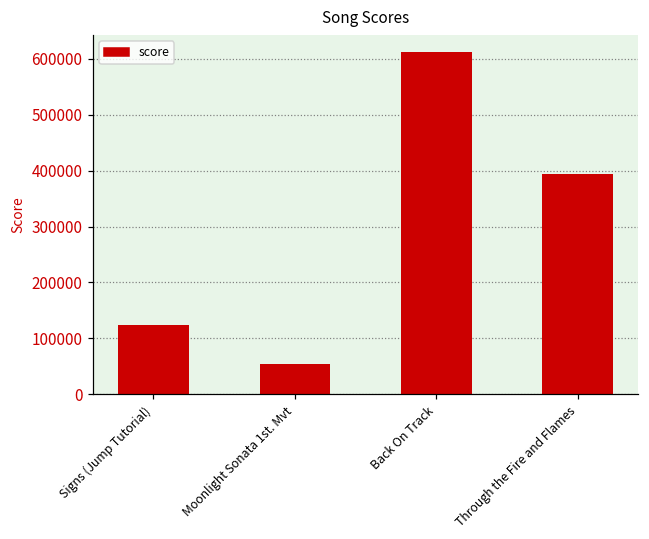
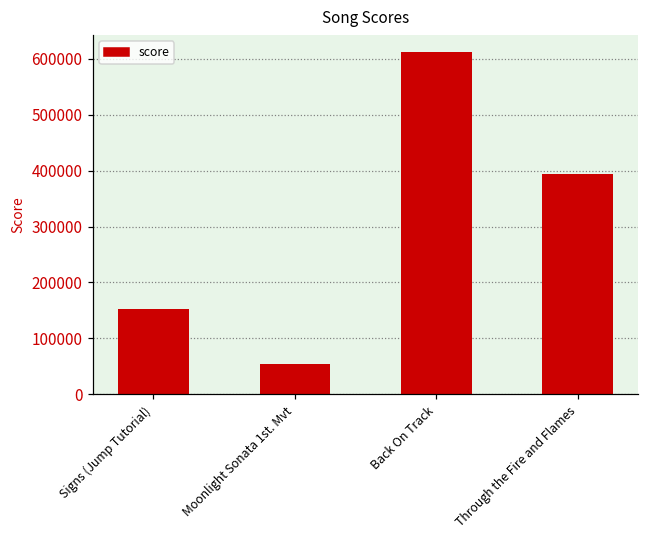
Signs (Jump Tutorial): 120000 -> 150000
